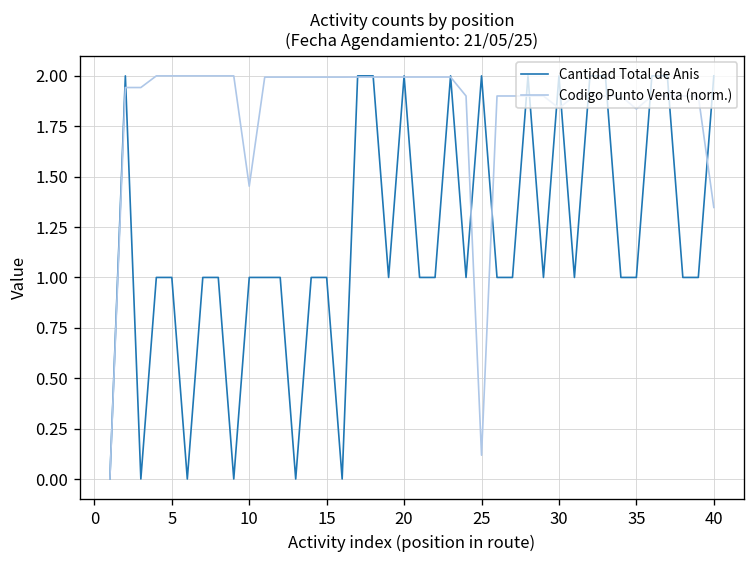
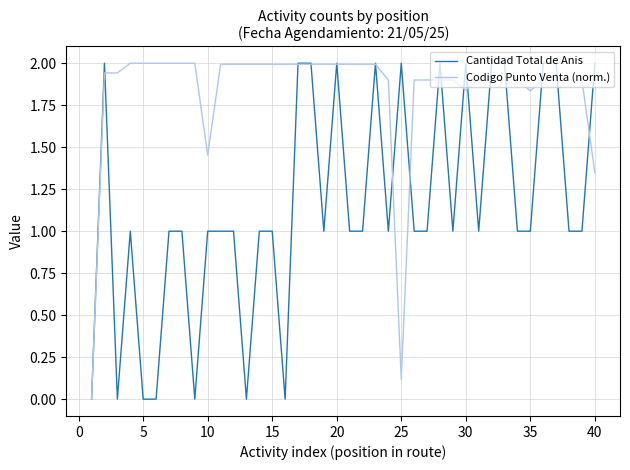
Cantidad Total de Anis, 5: 1 -> 0
